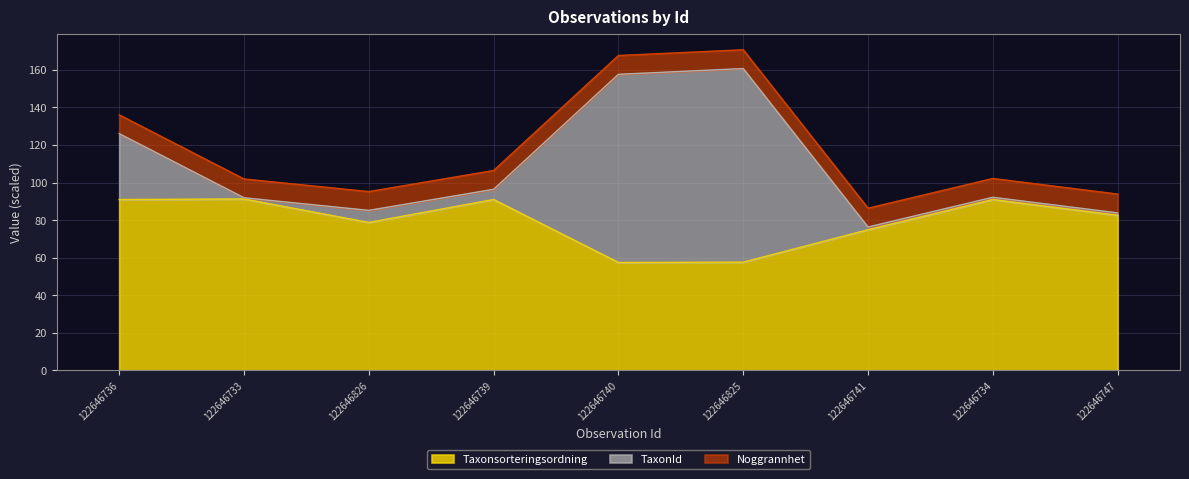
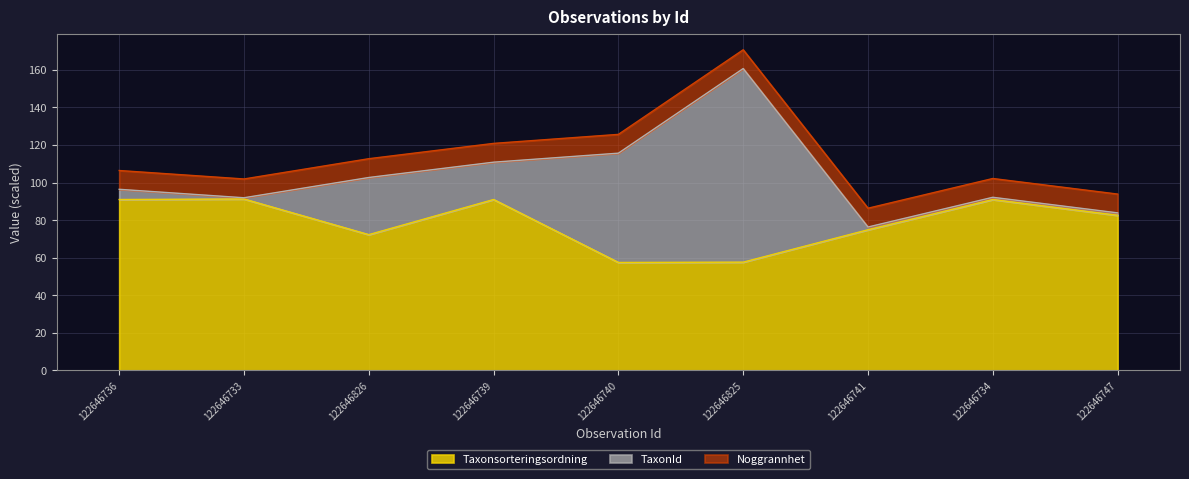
TaxonId, 122646736: 35 -> 5
Taxonsorteringsordning, 122646826: 79 -> 72
TaxonId, 122646826: 6 -> 30
TaxonId, 122646739: 5 -> 20
TaxonId, 122646740: 100 -> 58
